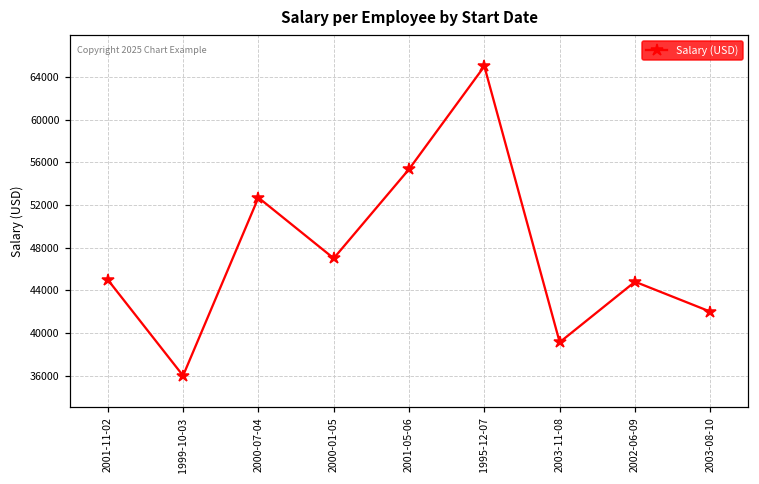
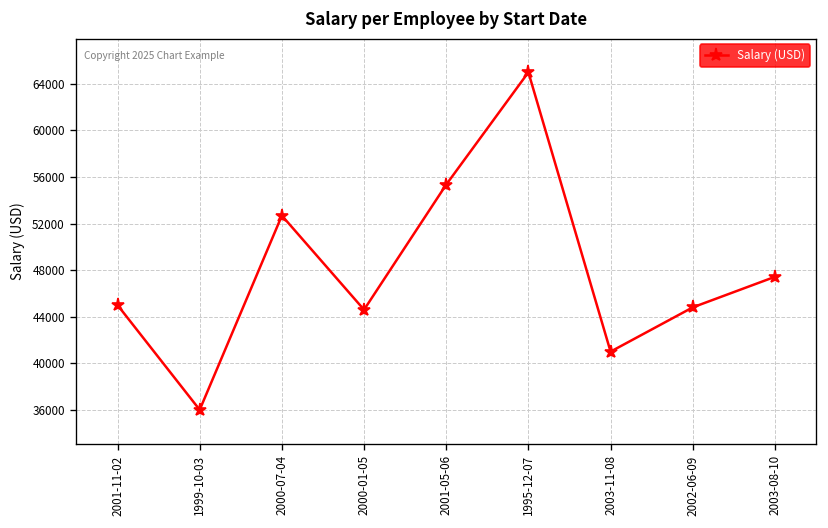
2000-01-05: 47000 -> 45000
2003-11-08: 39000 -> 41000
2003-08-10: 42000 -> 47000
